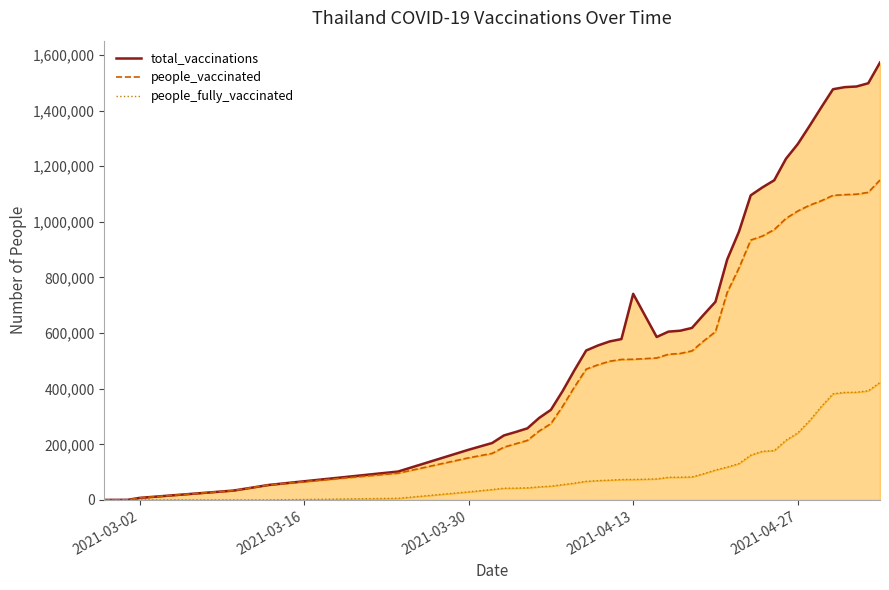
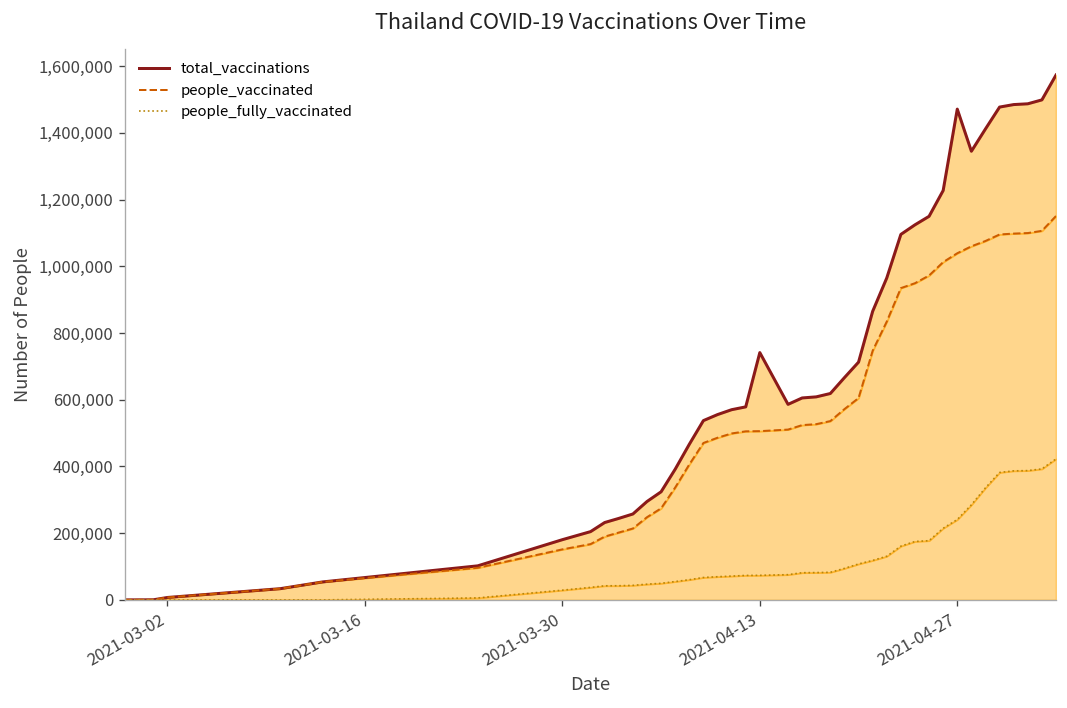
total_vaccinations, 2021-04-27: 1,280,000 -> 1,470,000
